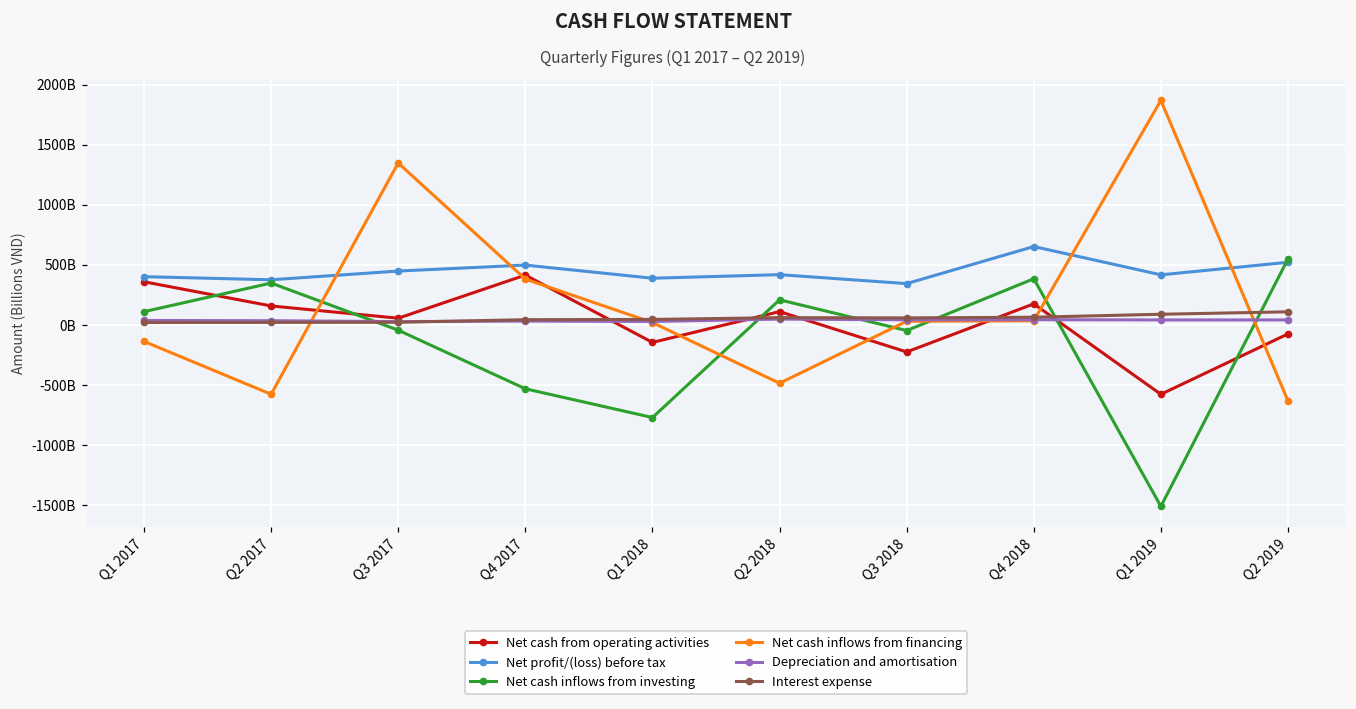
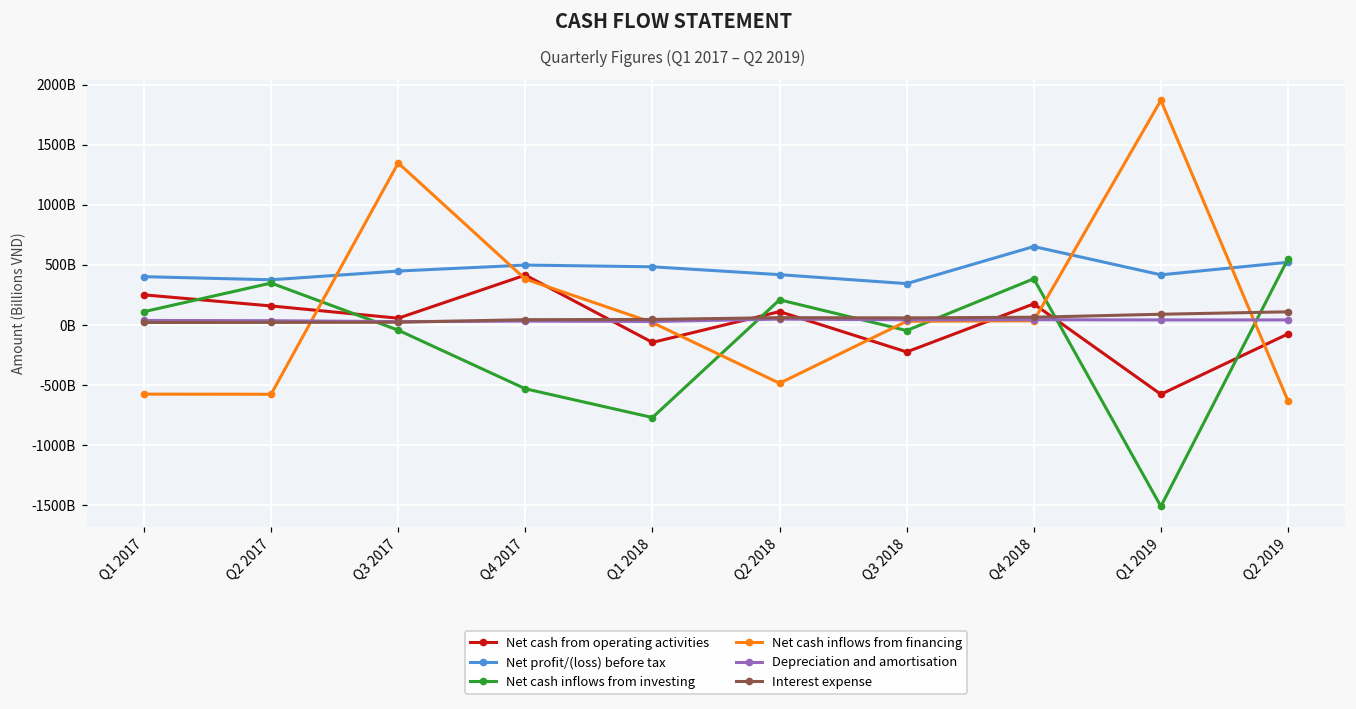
Net cash from operating activities, Q1 2017: 360000000000 -> 250000000000
Net cash inflows from financing, Q1 2017: -140000000000 -> -580000000000
Net profit/(loss) before tax, Q1 2018: 390000000000 -> 480000000000
